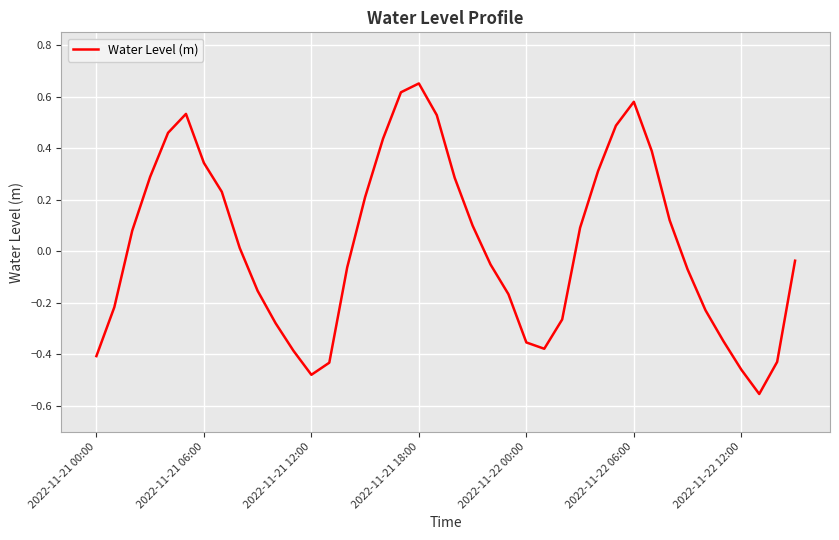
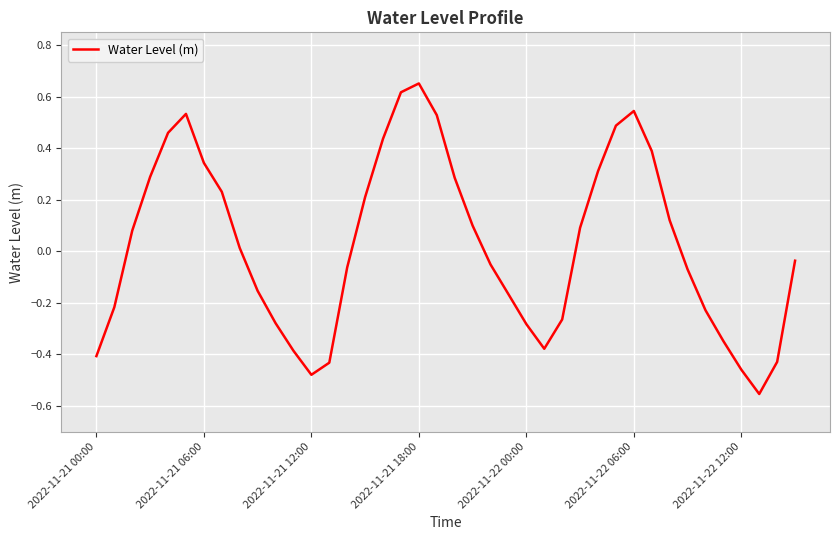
2022-11-22 00:00: -0.35 -> -0.28
2022-11-22 06:00: 0.58 -> 0.54
